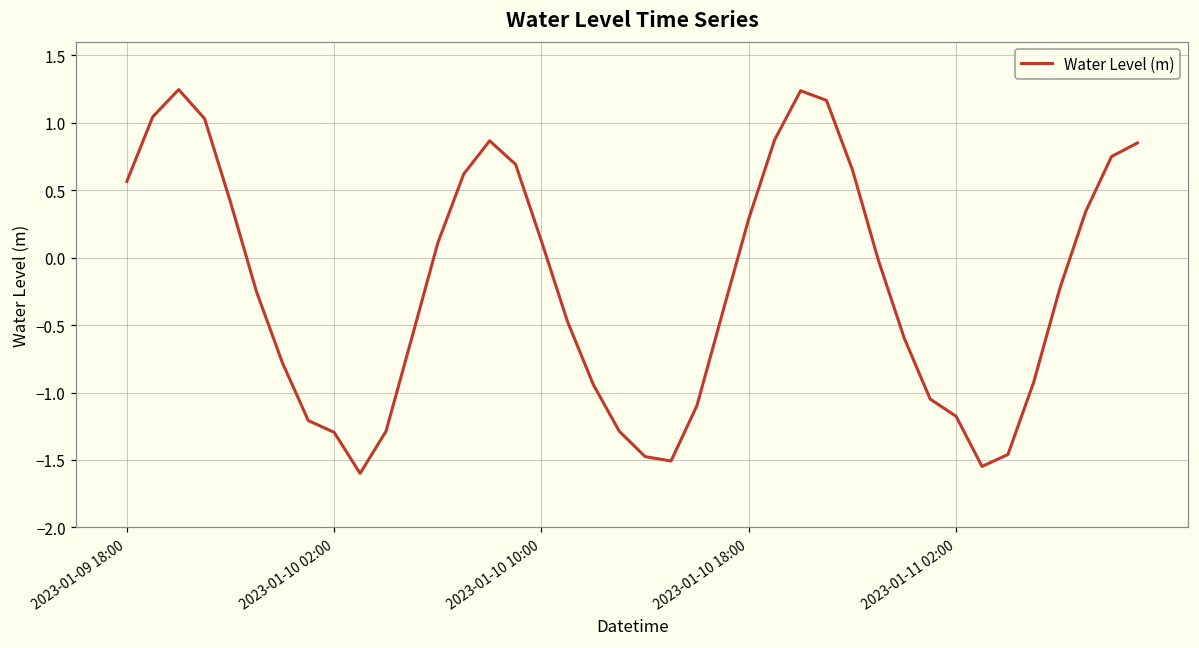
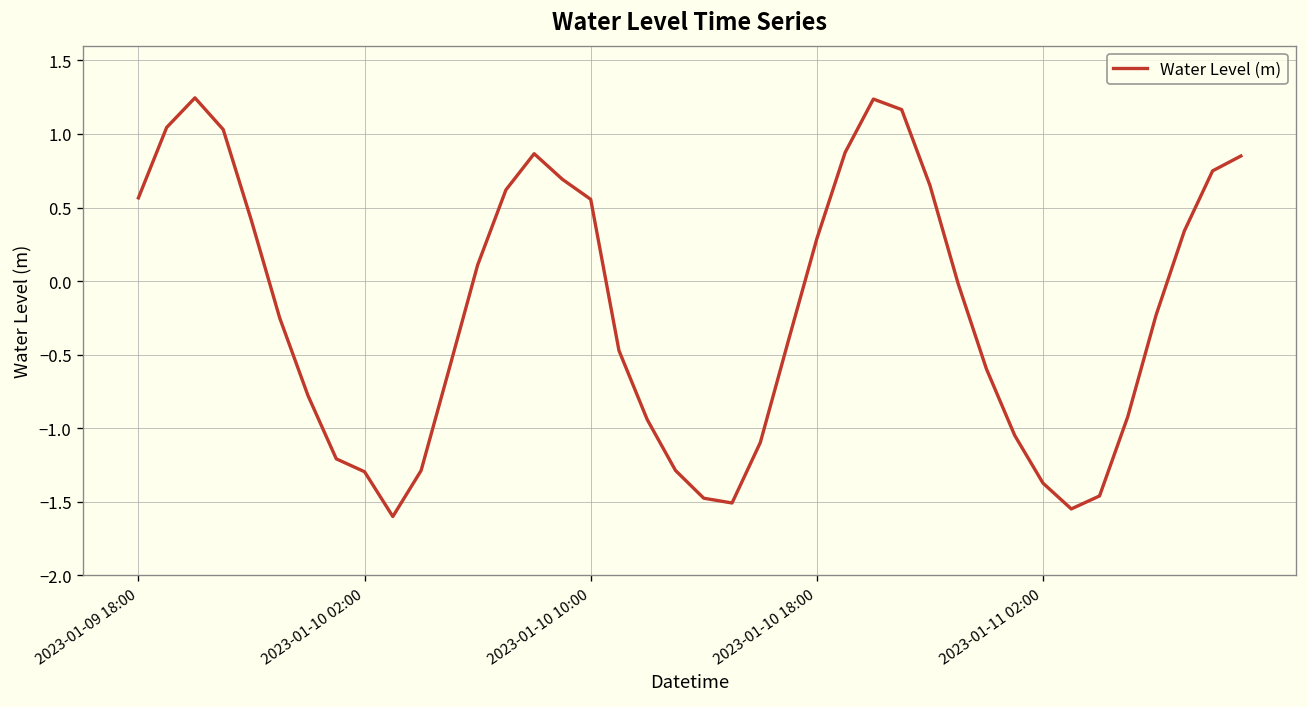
2023-01-10 10:00: 0.12 -> 0.56
2023-01-11 02:00: -1.18 -> -1.37
